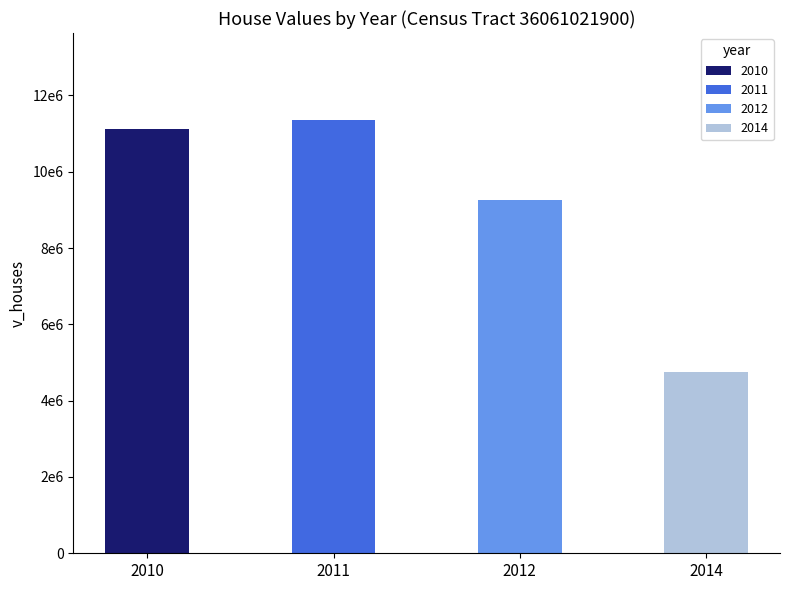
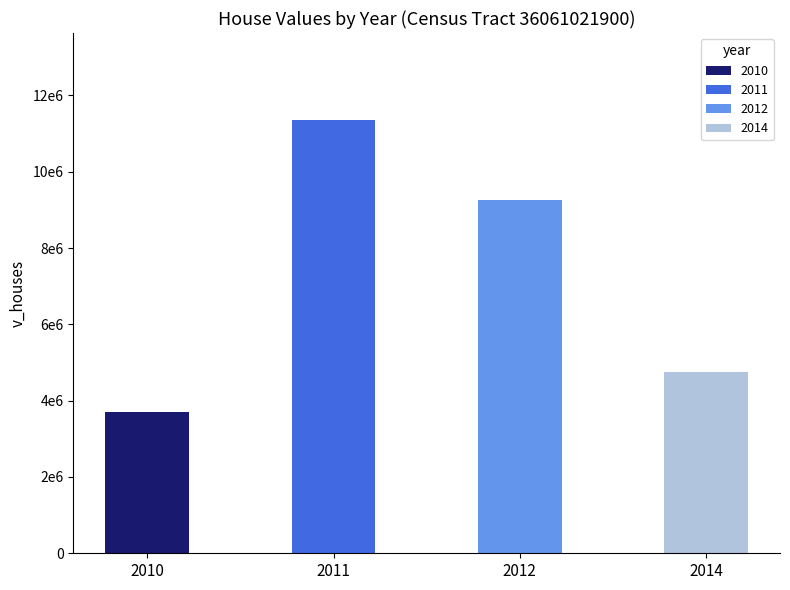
2010: 11100000 -> 3700000
